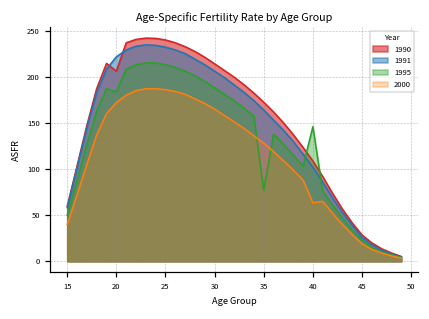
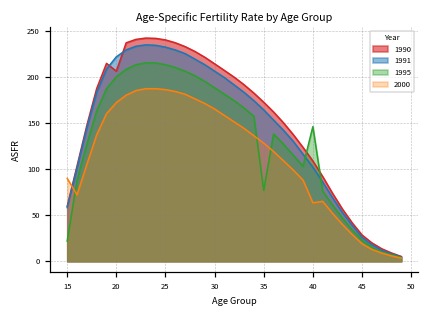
1995, 15: 50 -> 20
2000, 15: 40 -> 90
1995, 20: 180 -> 200
